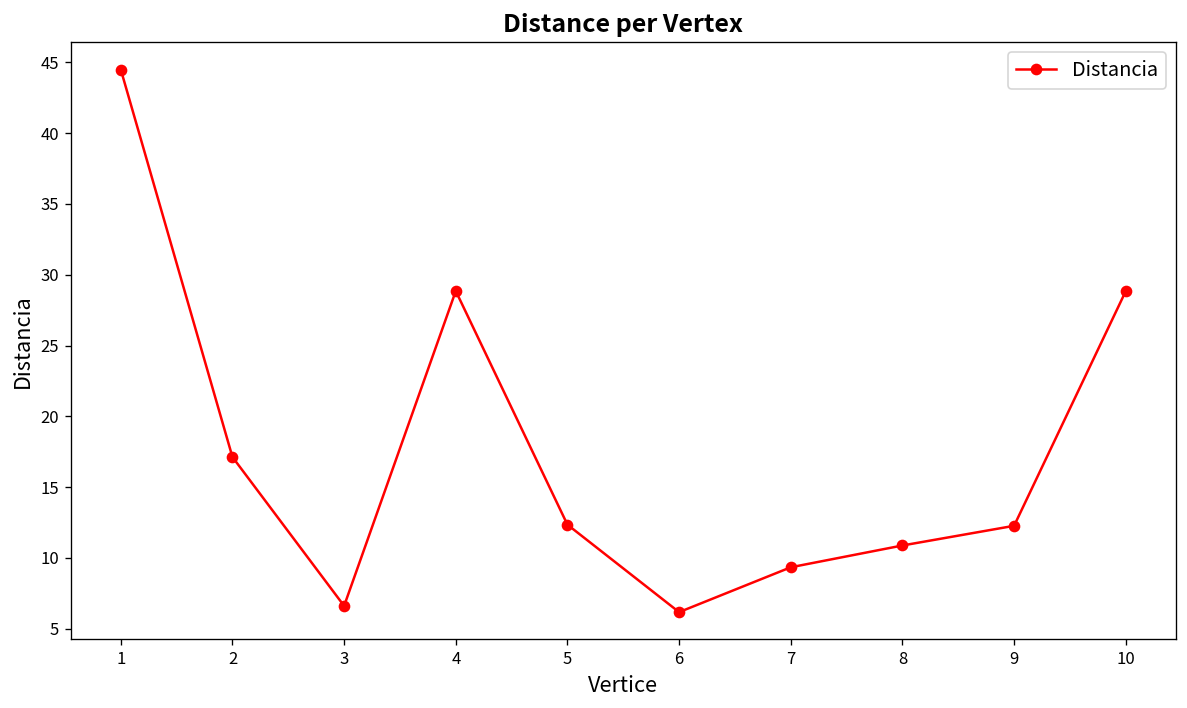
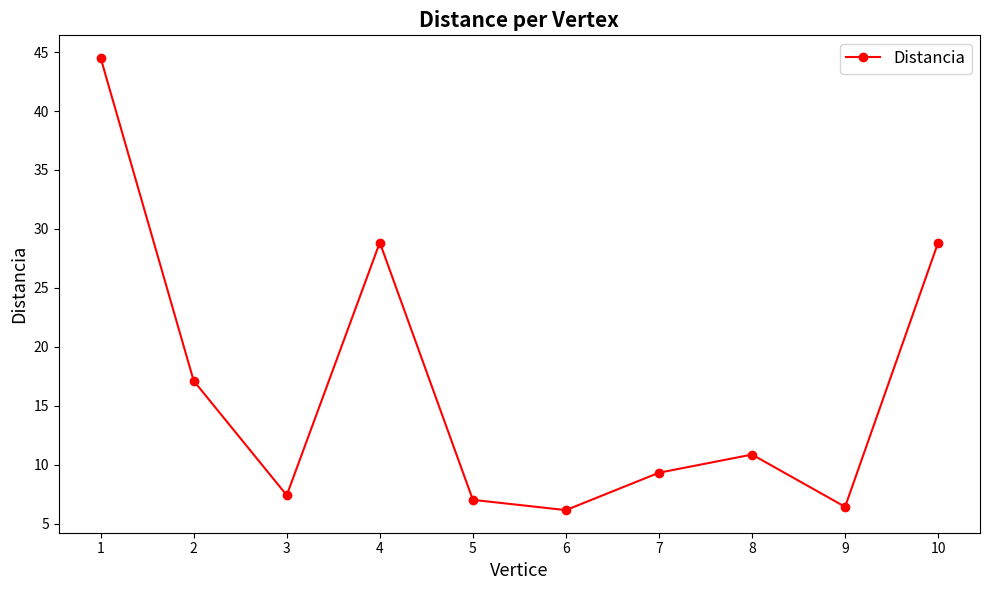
3: 6.6 -> 7.4
5: 12.3 -> 7.0
9: 12.3 -> 6.4
